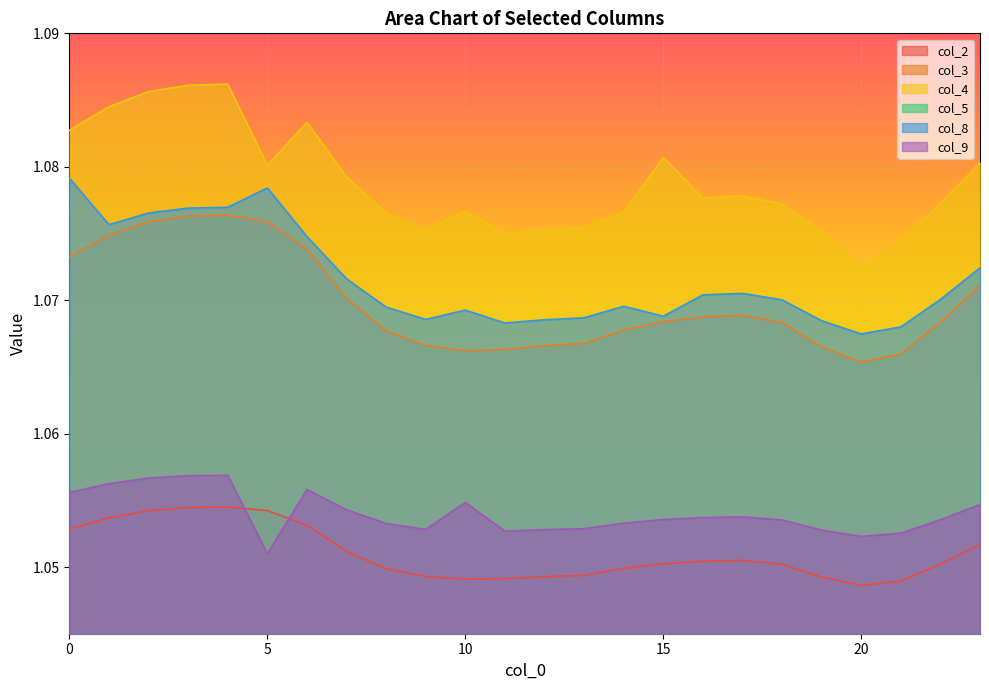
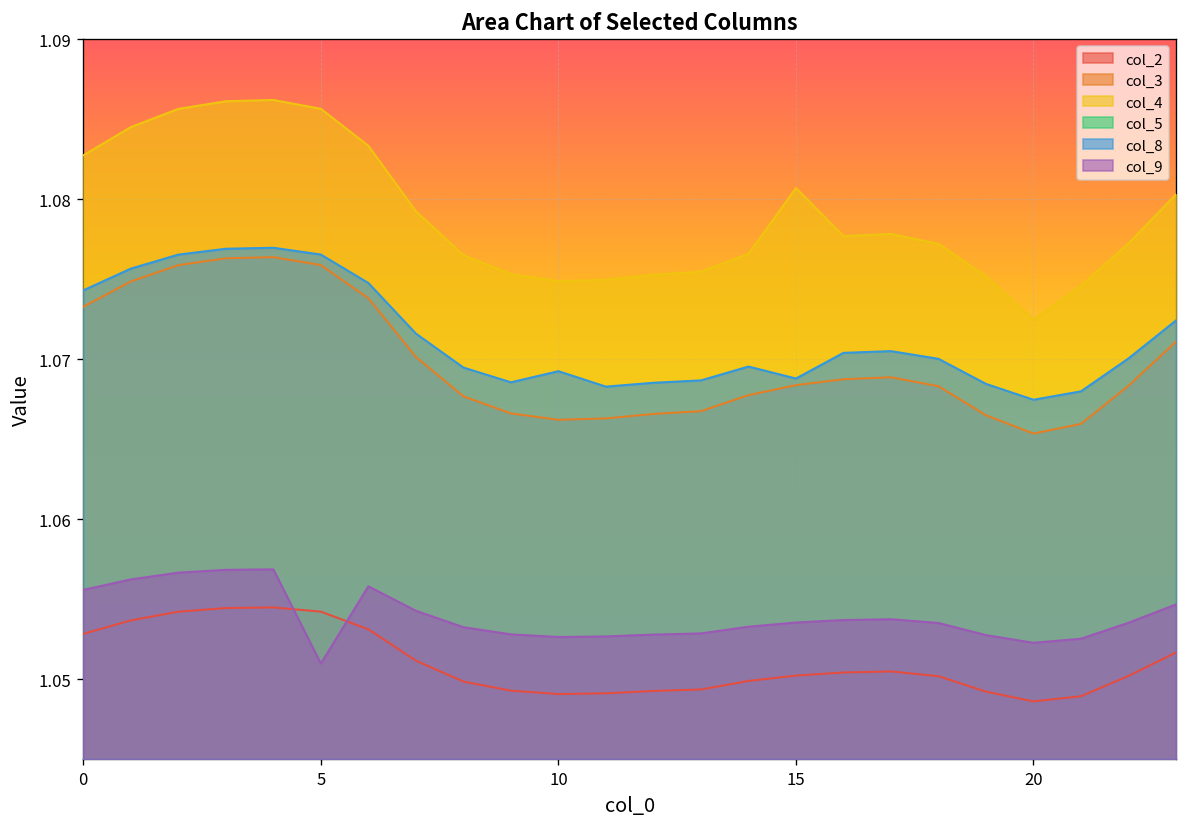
col_8, 0: 1.0791 -> 1.0743
col_4, 5: 1.0801 -> 1.0856
col_8, 5: 1.0784 -> 1.0765
col_4, 10: 1.0767 -> 1.0749
col_9, 10: 1.0548 -> 1.0526
